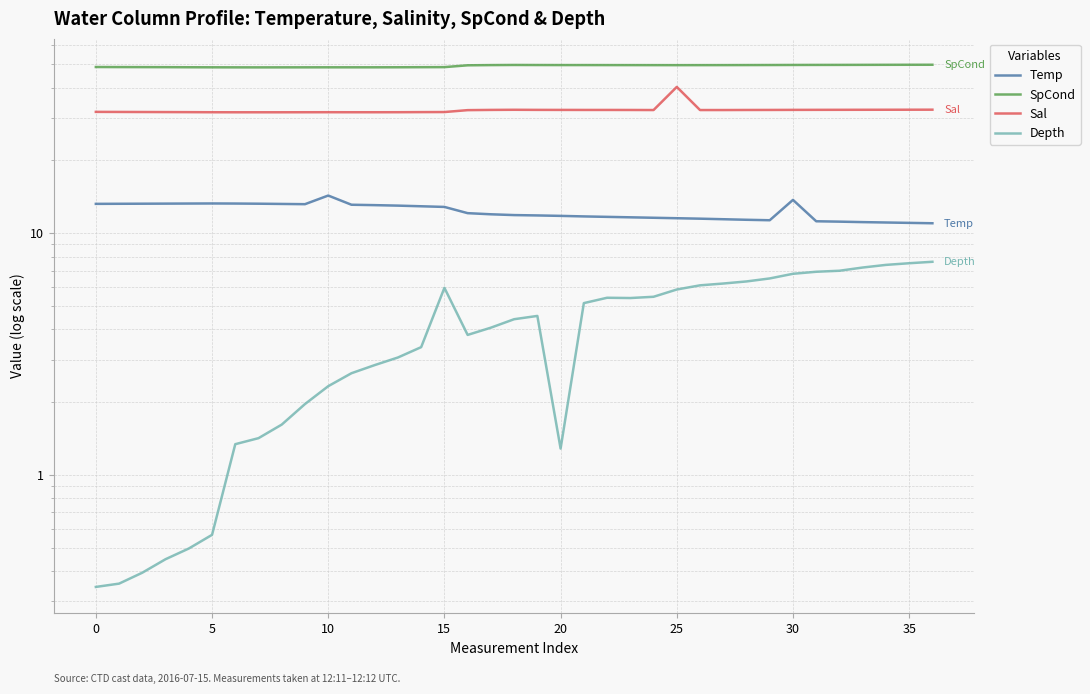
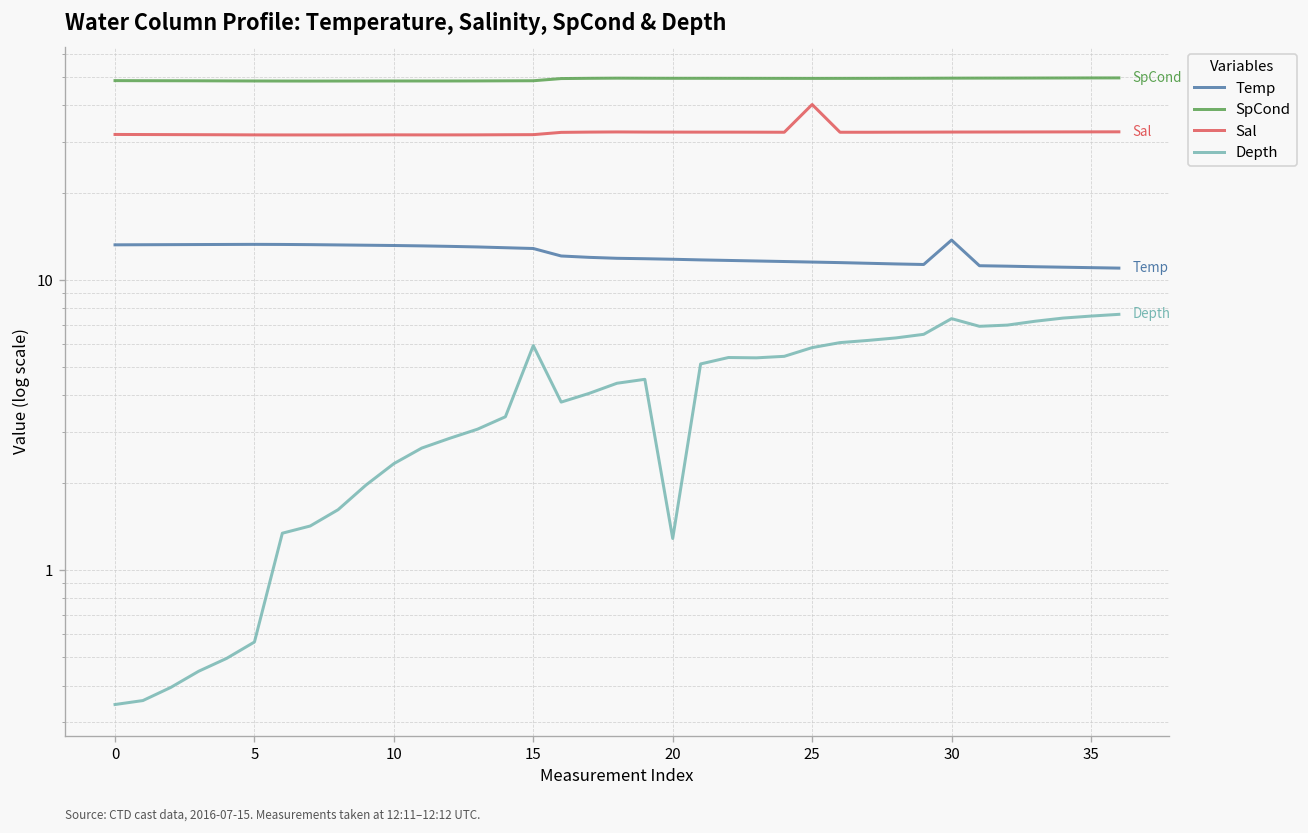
Temp, 10: 14 -> 13
Depth, 30: 6.8 -> 7.4
